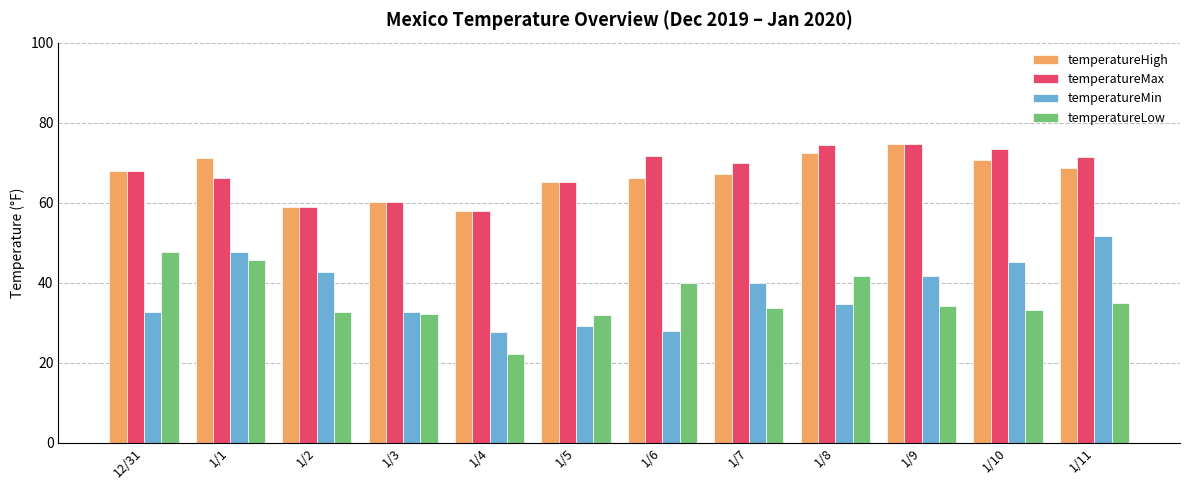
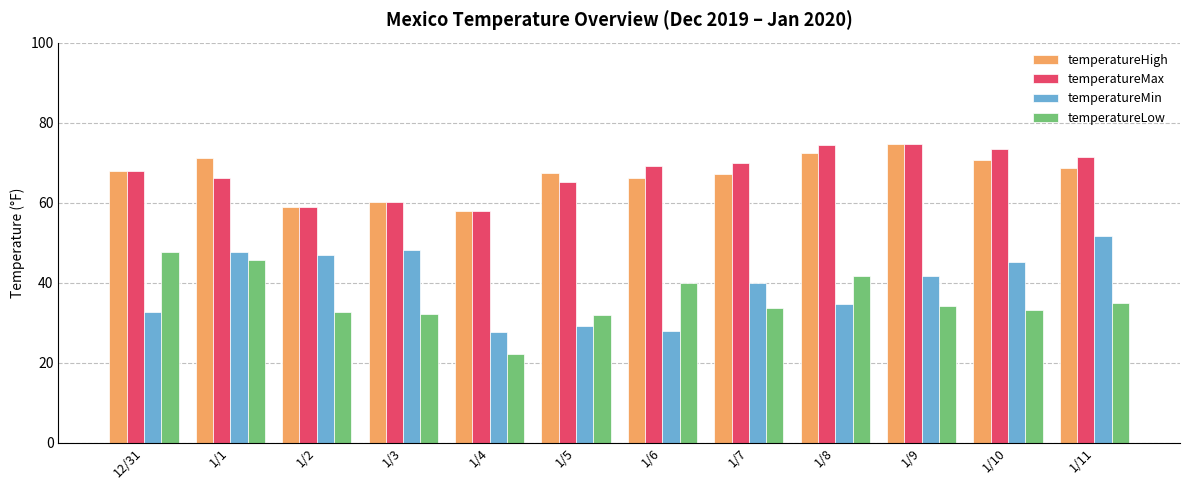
temperatureMin, 1/2: 43 -> 47
temperatureMin, 1/3: 33 -> 48
temperatureHigh, 1/5: 65 -> 67
temperatureMax, 1/6: 72 -> 69
